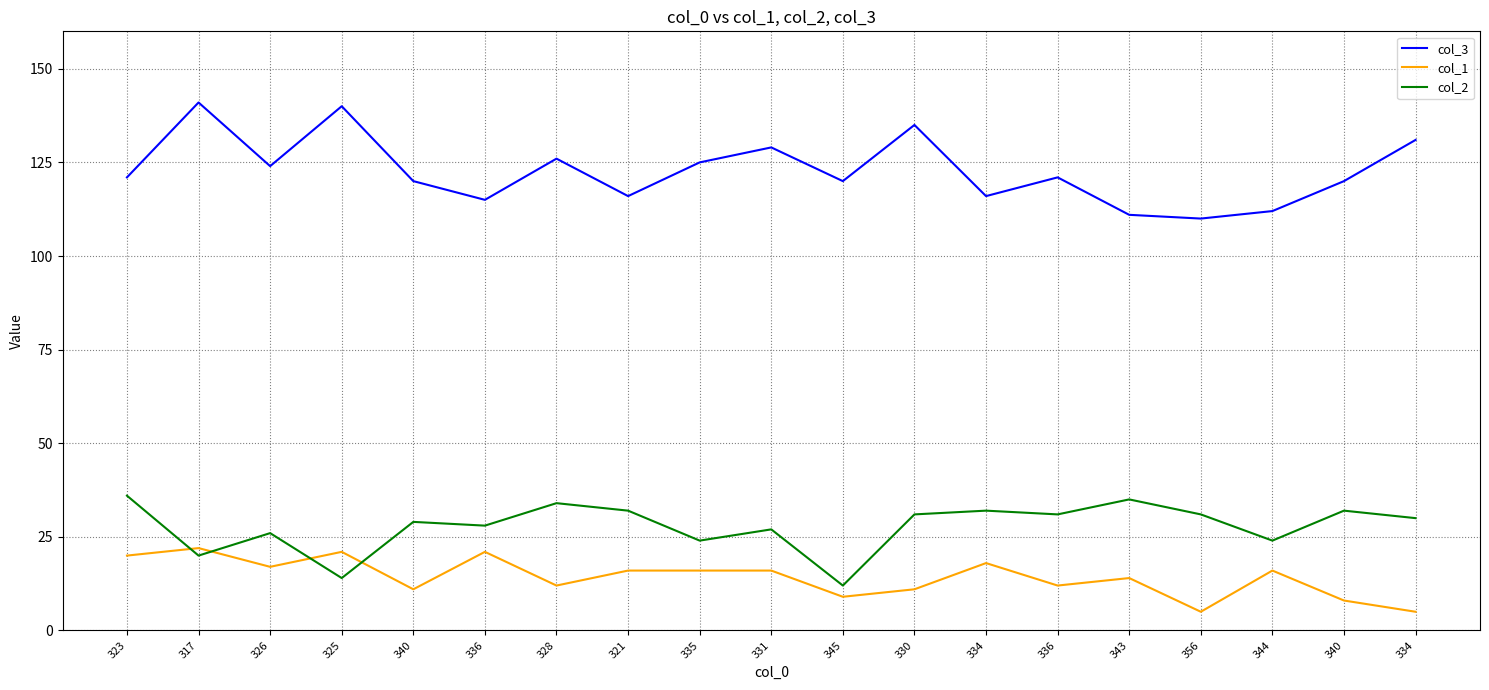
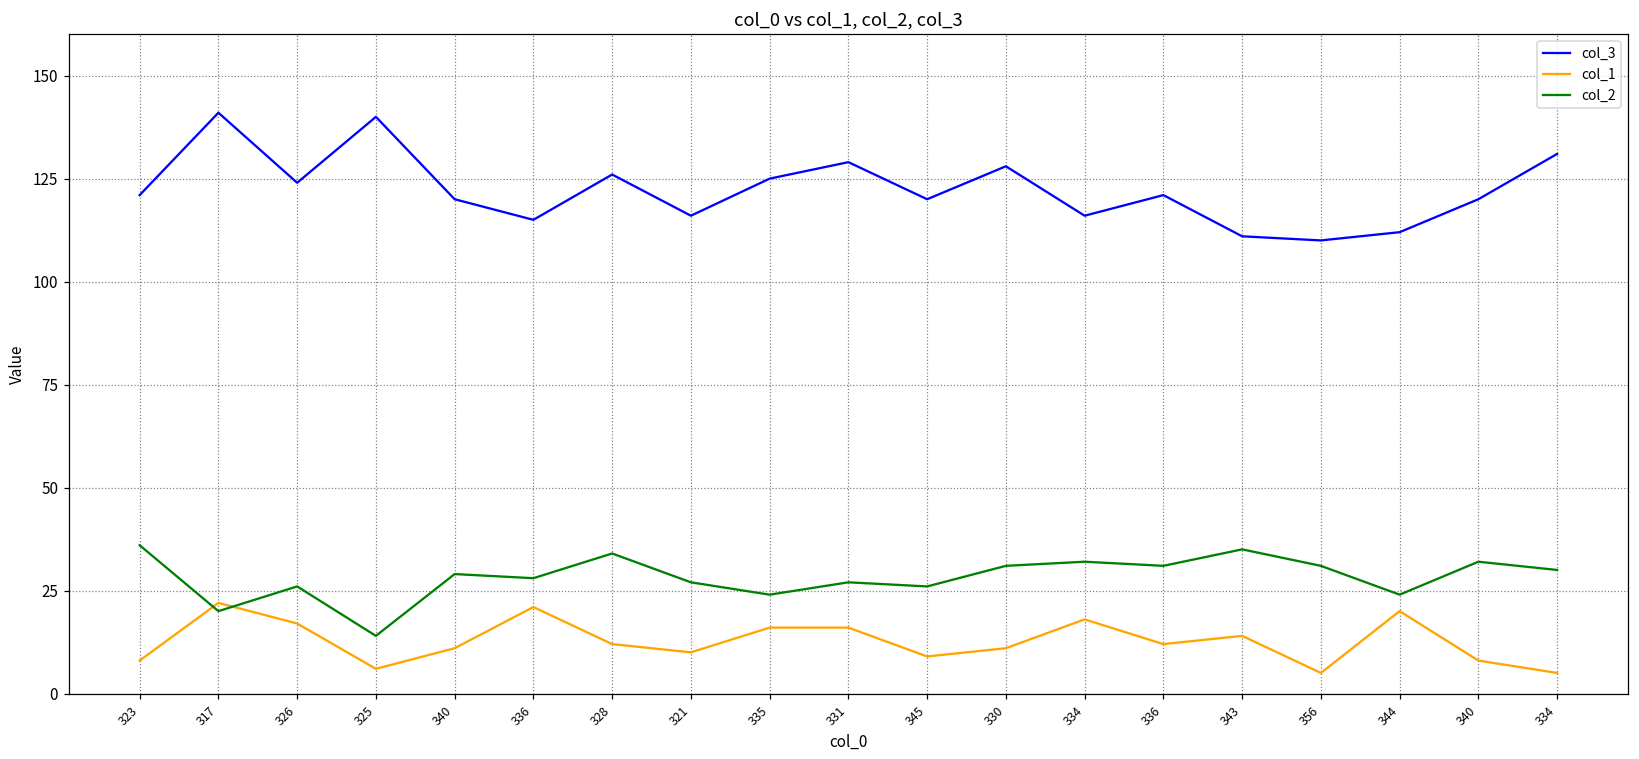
col_1, 323: 20 -> 8
col_1, 325: 21 -> 6
col_1, 321: 16 -> 10
col_2, 321: 32 -> 27
col_2, 345: 12 -> 26
col_3, 330: 135 -> 128
col_1, 344: 16 -> 20
